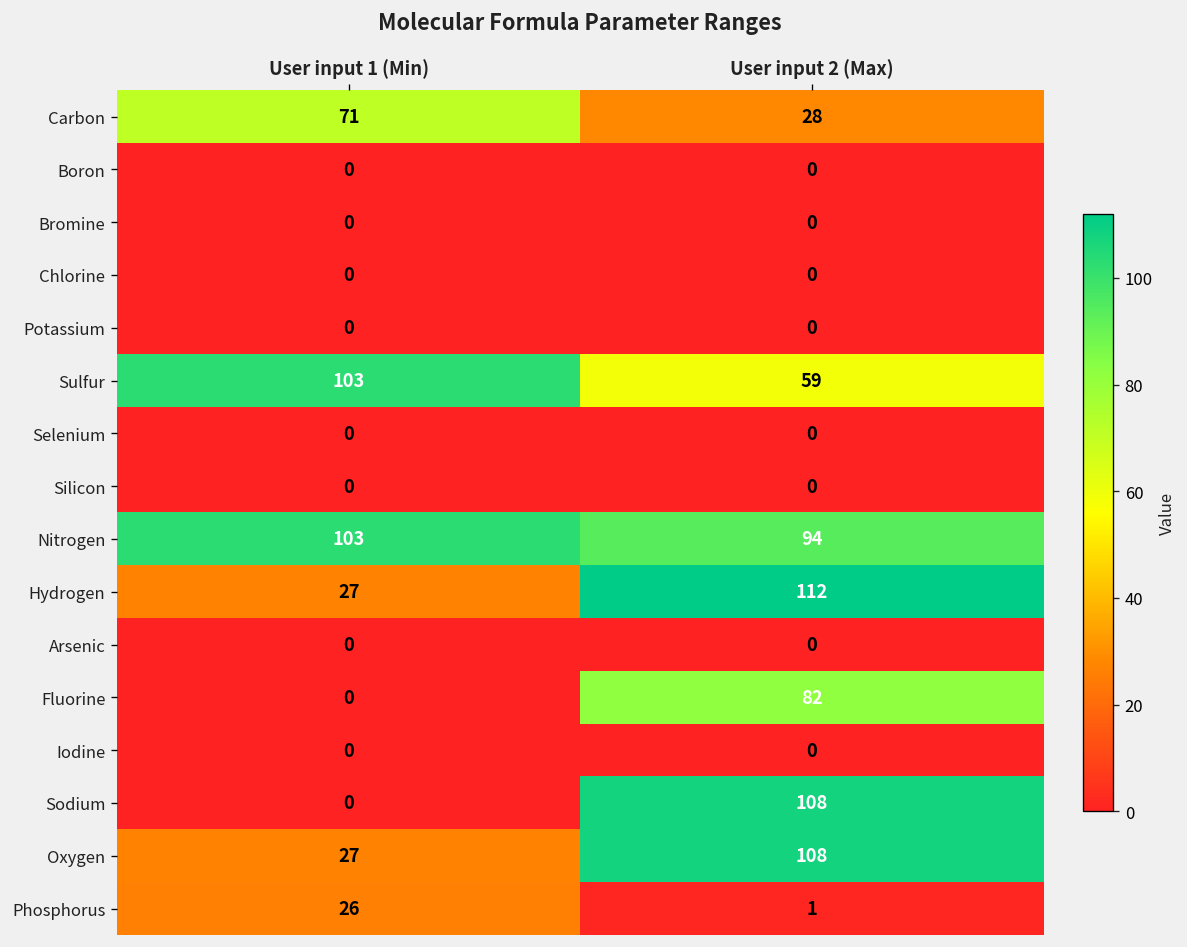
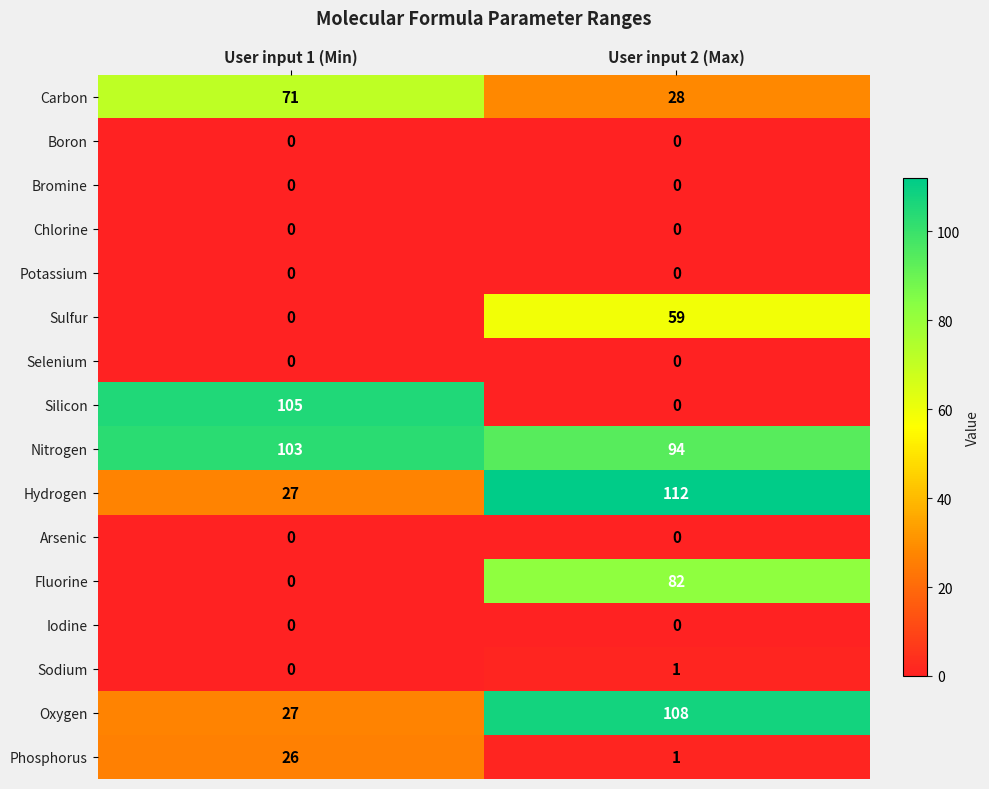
Sulfur, User input 1 (Min): 103 -> 0
Silicon, User input 1 (Min): 0 -> 105
Sodium, User input 2 (Max): 108 -> 1
